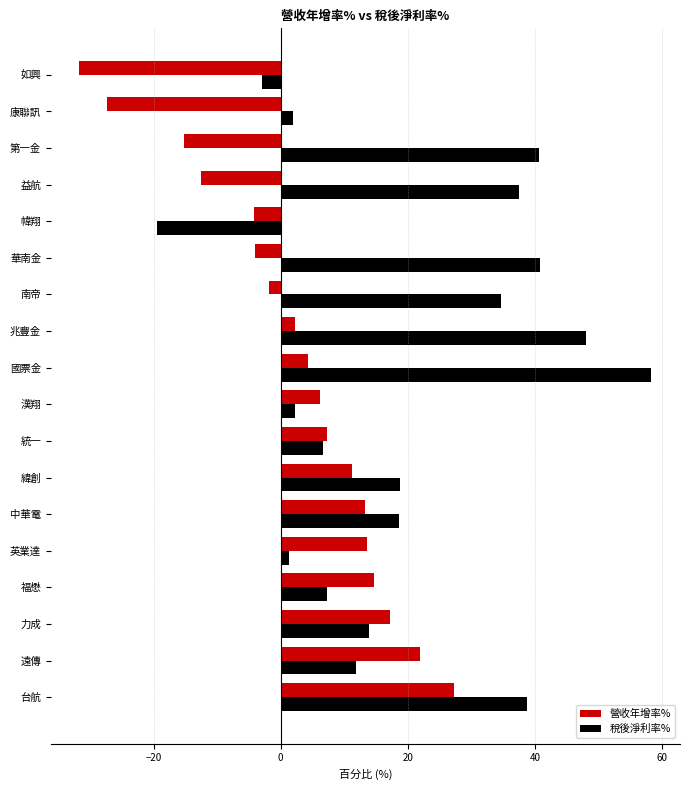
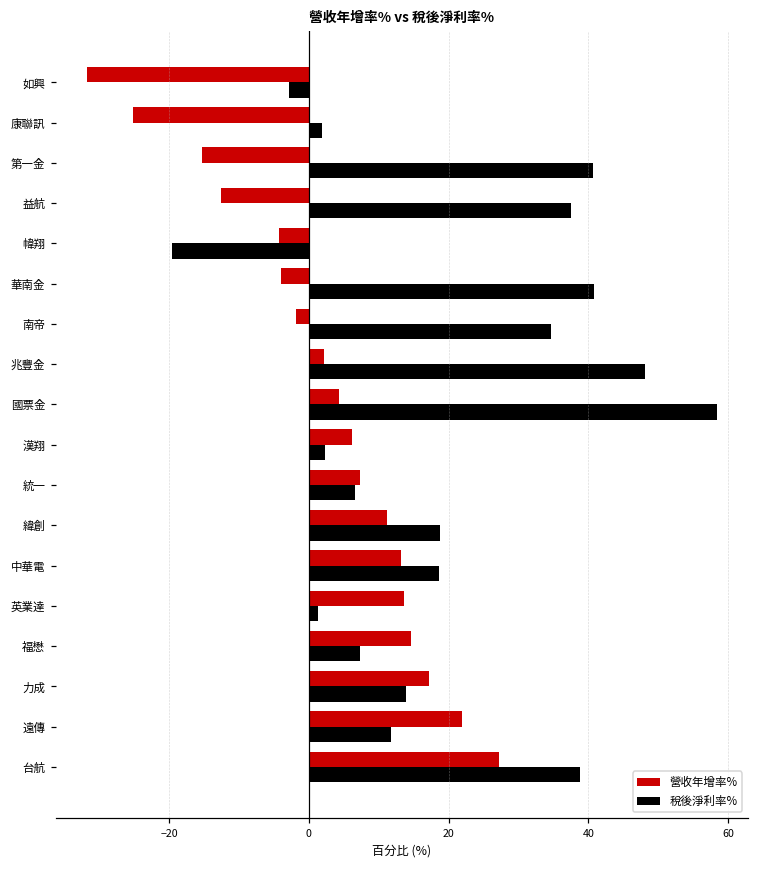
營收年增率%, 康聯訊: -27 -> -25
